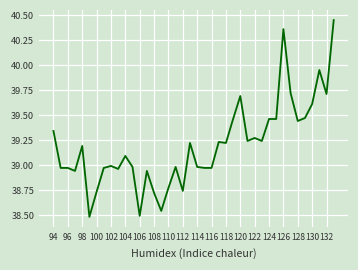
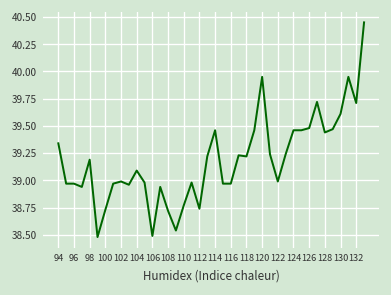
114: 39.0 -> 39.5
120: 39.7 -> 40.0
122: 39.3 -> 39.0
126: 40.4 -> 39.5
